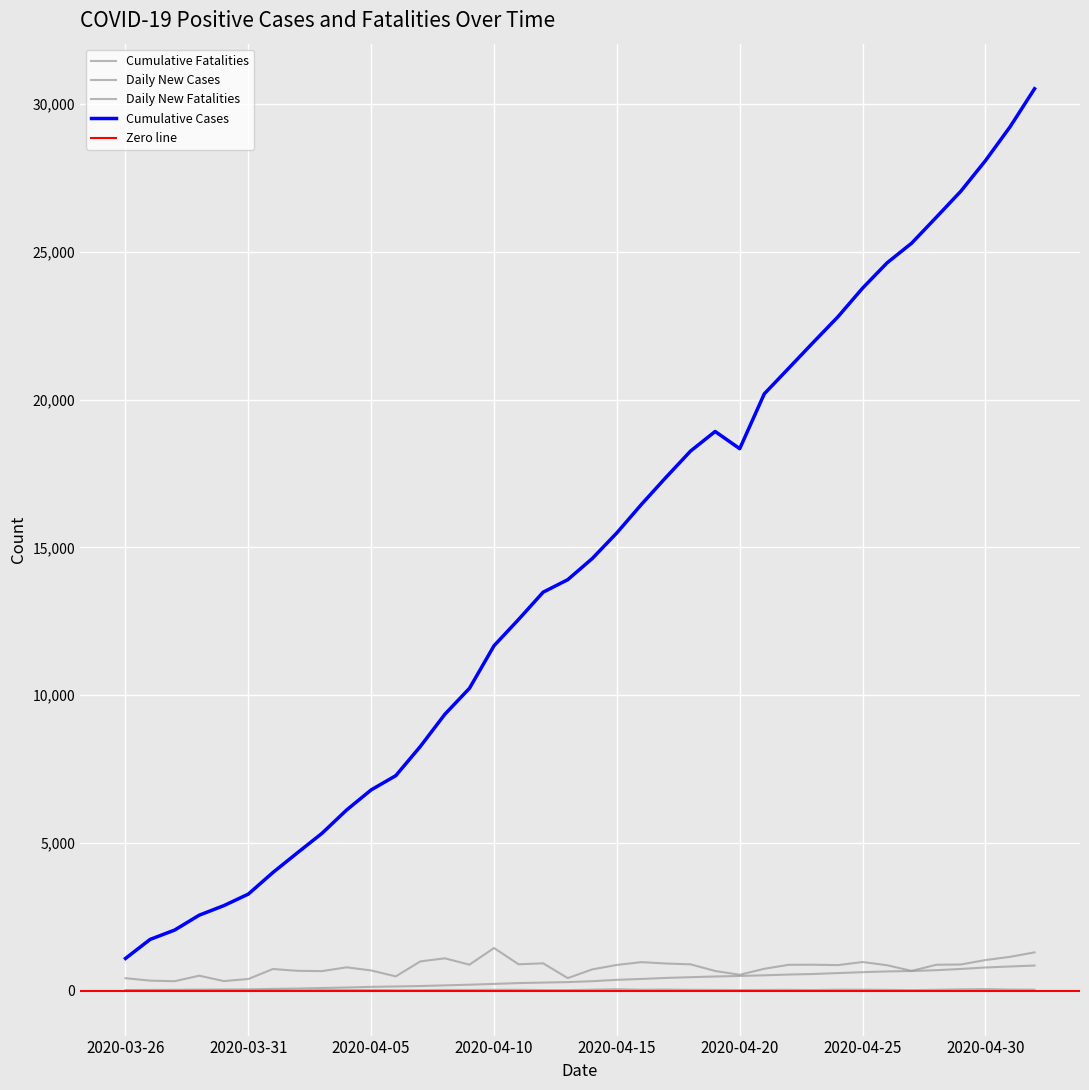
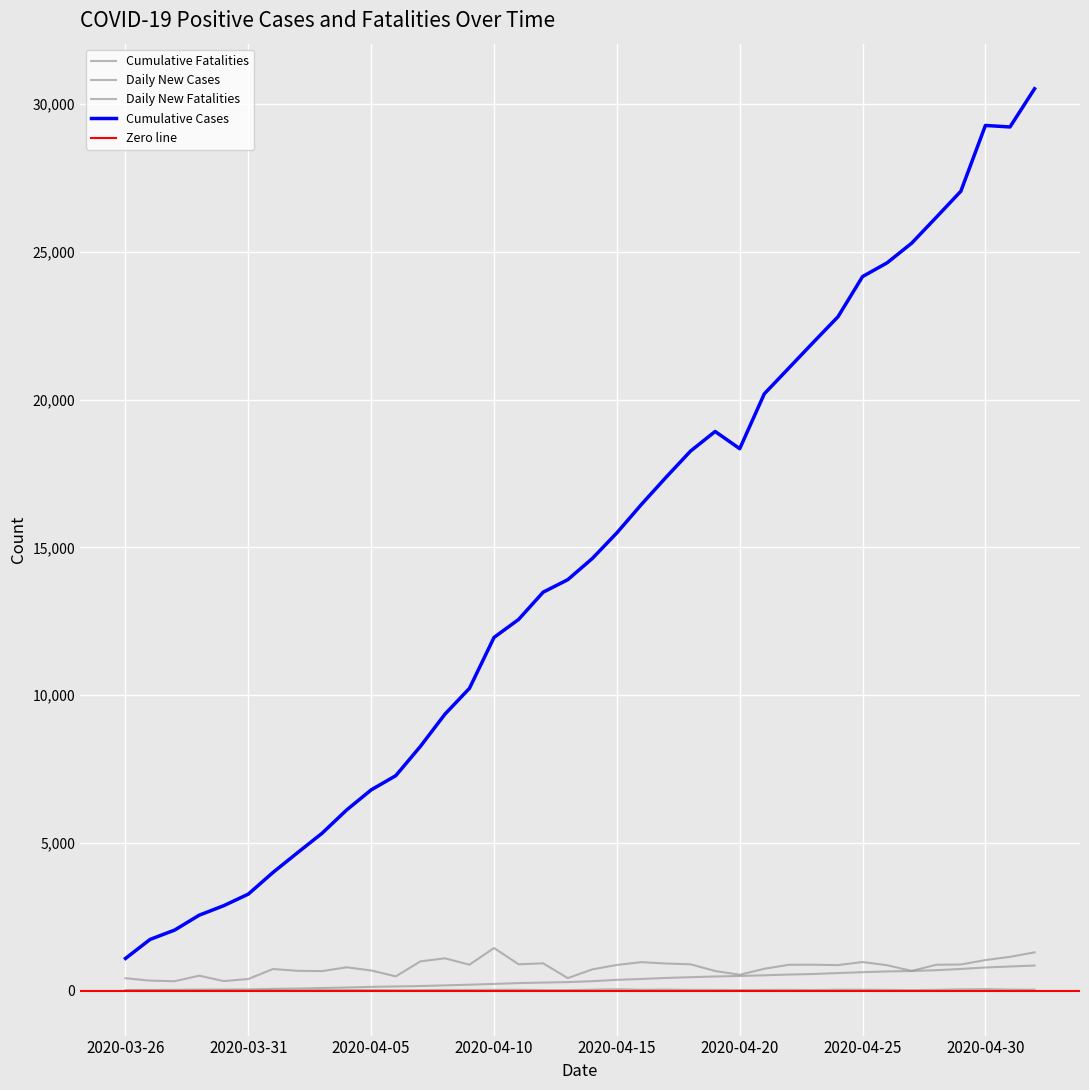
Cumulative Cases, 2020-04-10: 11,700 -> 12,000
Cumulative Cases, 2020-04-25: 23,800 -> 24,200
Cumulative Cases, 2020-04-30: 28,100 -> 29,300
